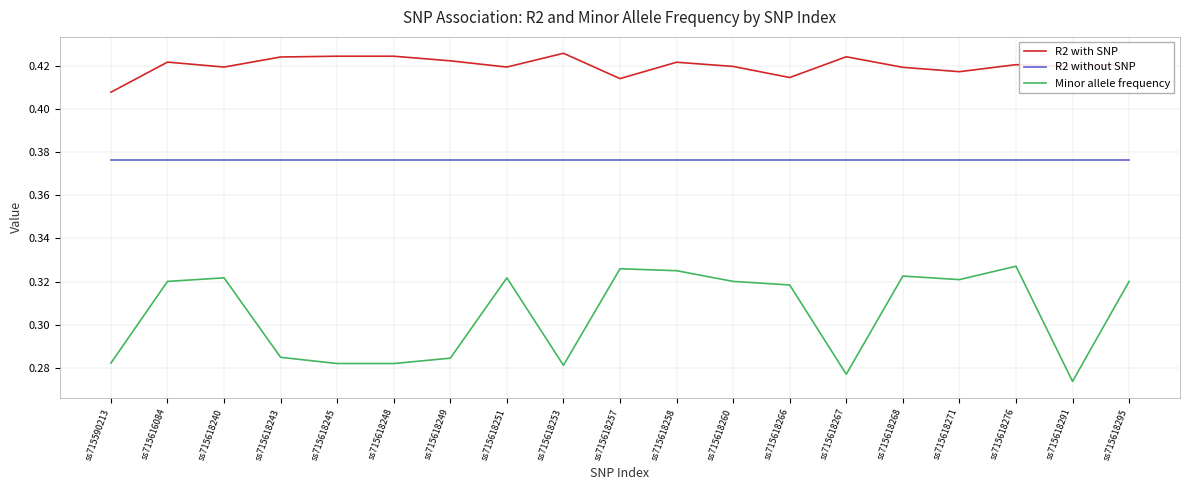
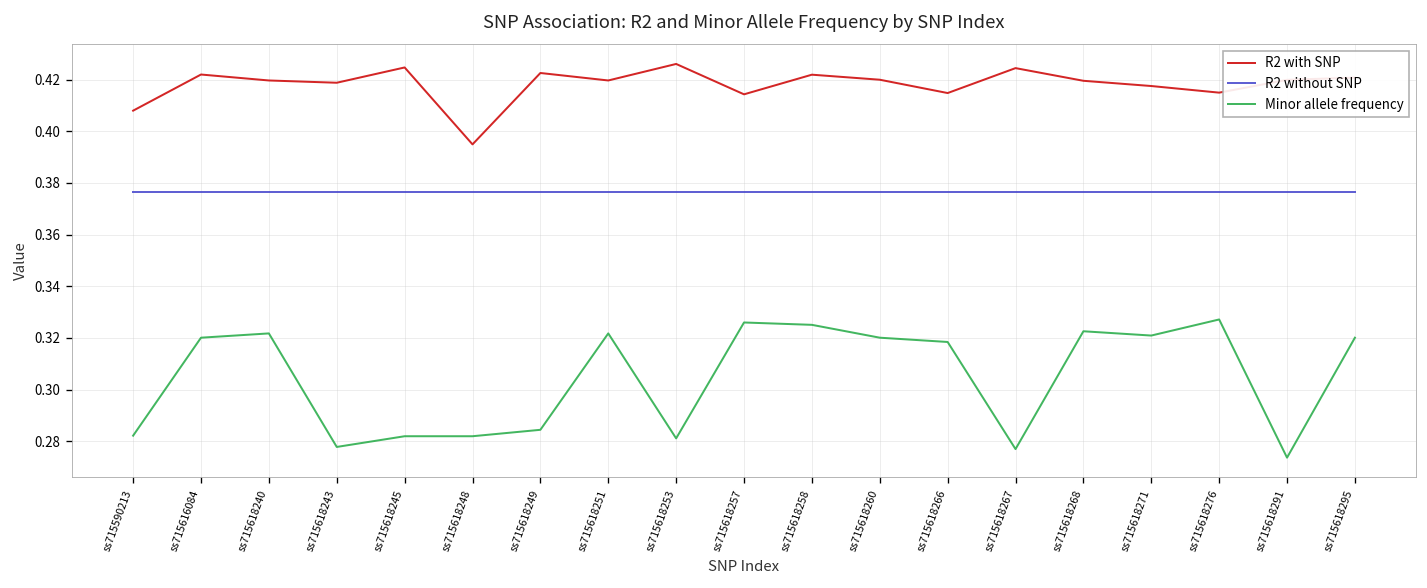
R2 with SNP, ss715618243: 0.424 -> 0.419
Minor allele frequency, ss715618243: 0.285 -> 0.278
R2 with SNP, ss715618248: 0.425 -> 0.395
R2 with SNP, ss715618276: 0.421 -> 0.415
